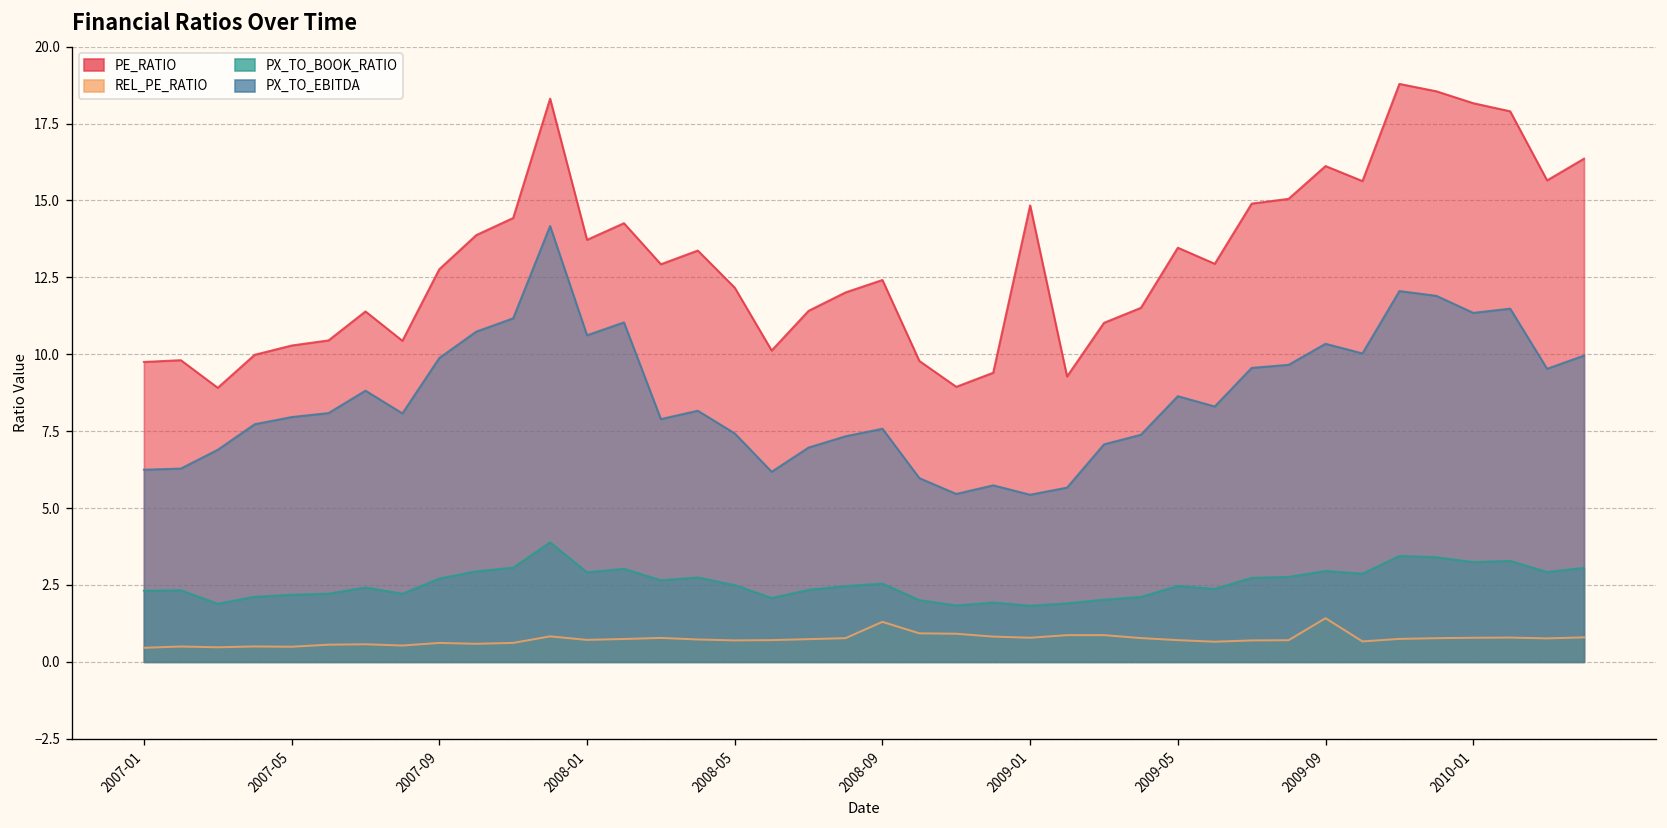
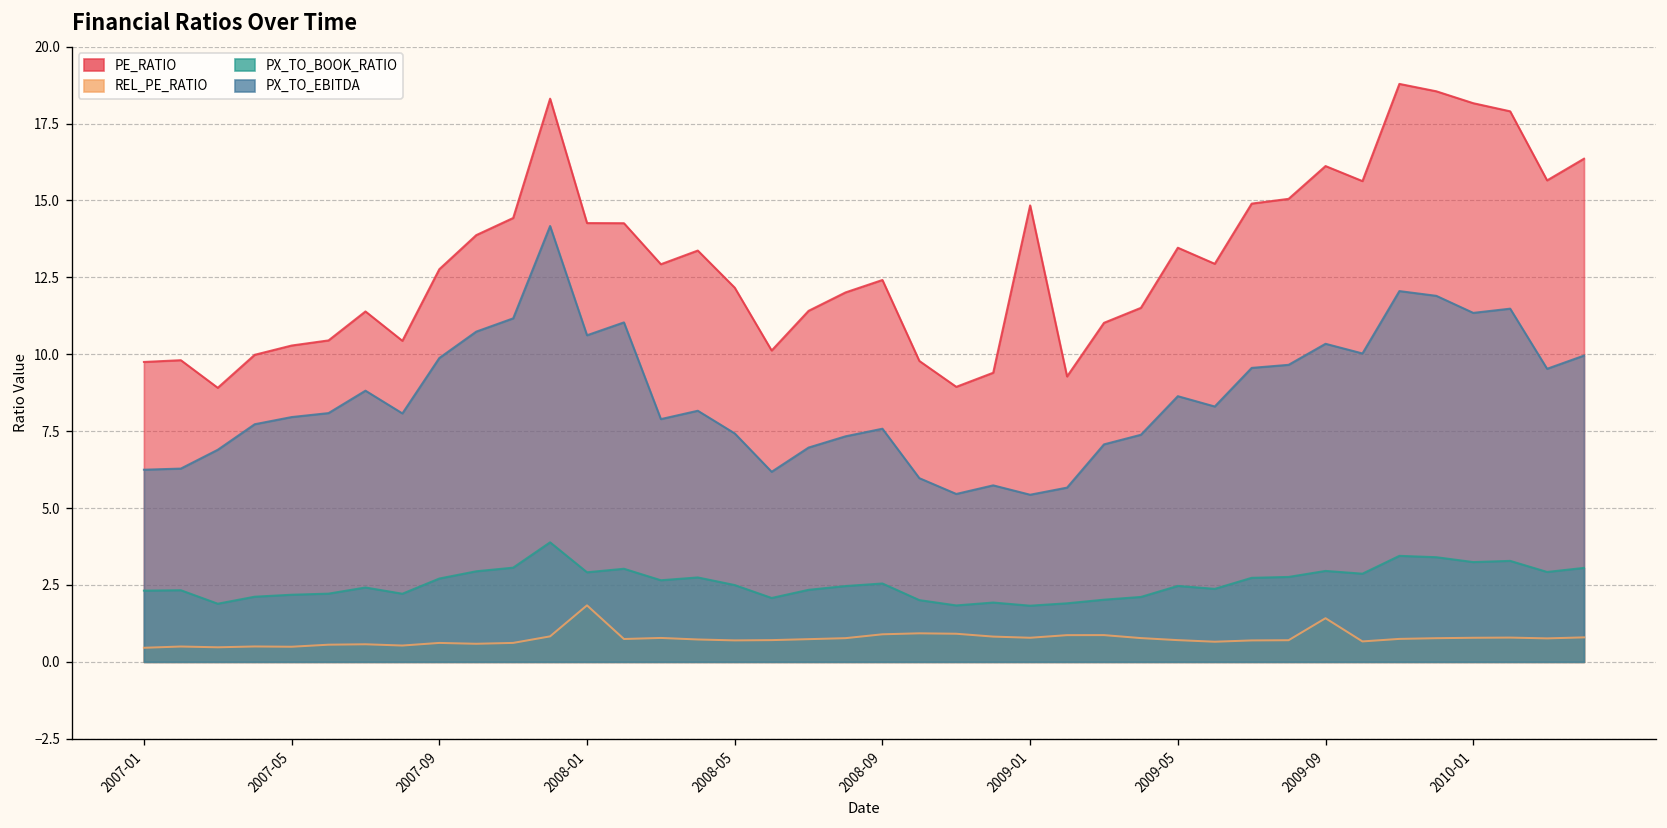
PE_RATIO, 2008-01: 13.7 -> 14.3
REL_PE_RATIO, 2008-01: 0.7 -> 1.8
REL_PE_RATIO, 2008-09: 1.3 -> 0.9
